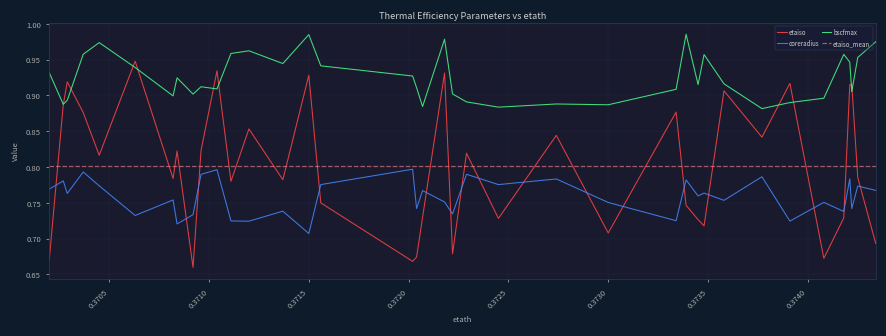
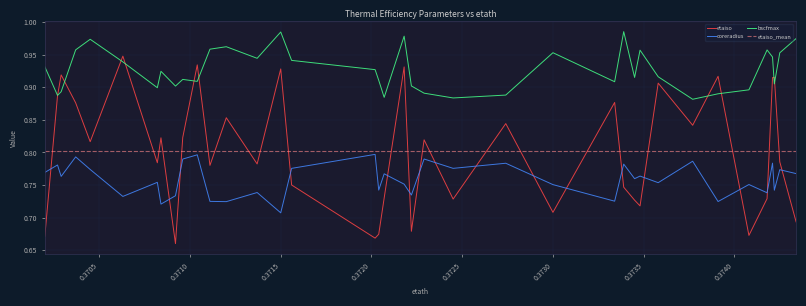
bscfmax, 0.3730: 0.89 -> 0.95
